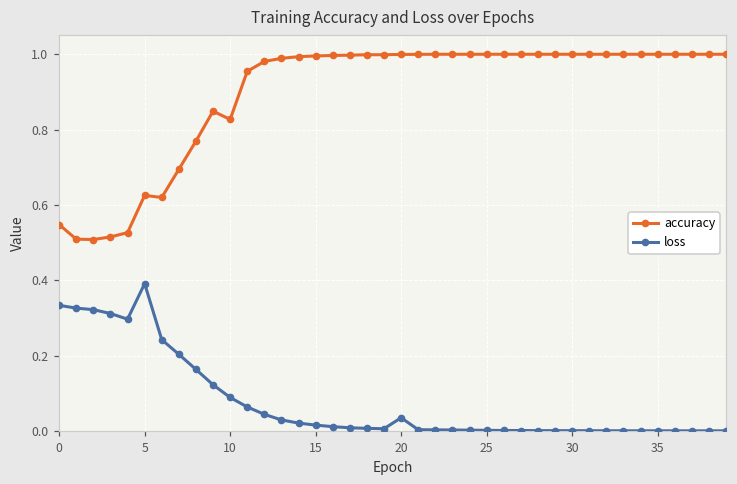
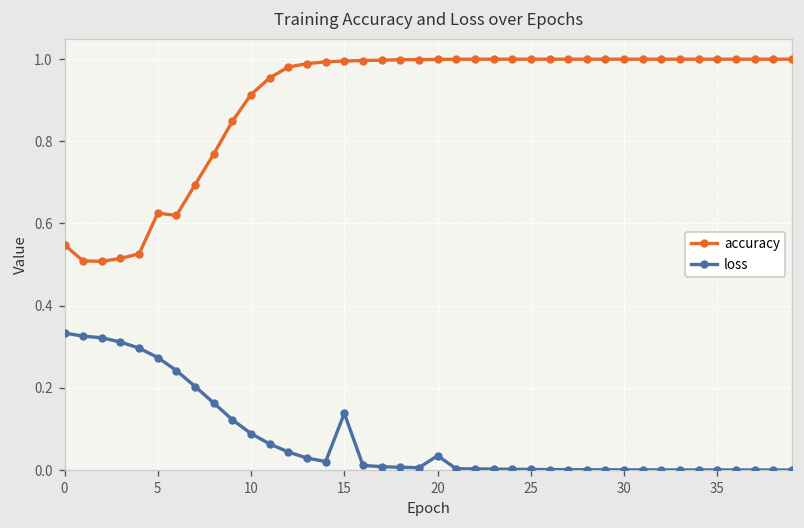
loss, 5: 0.39 -> 0.27
accuracy, 10: 0.83 -> 0.91
loss, 15: 0.02 -> 0.14
